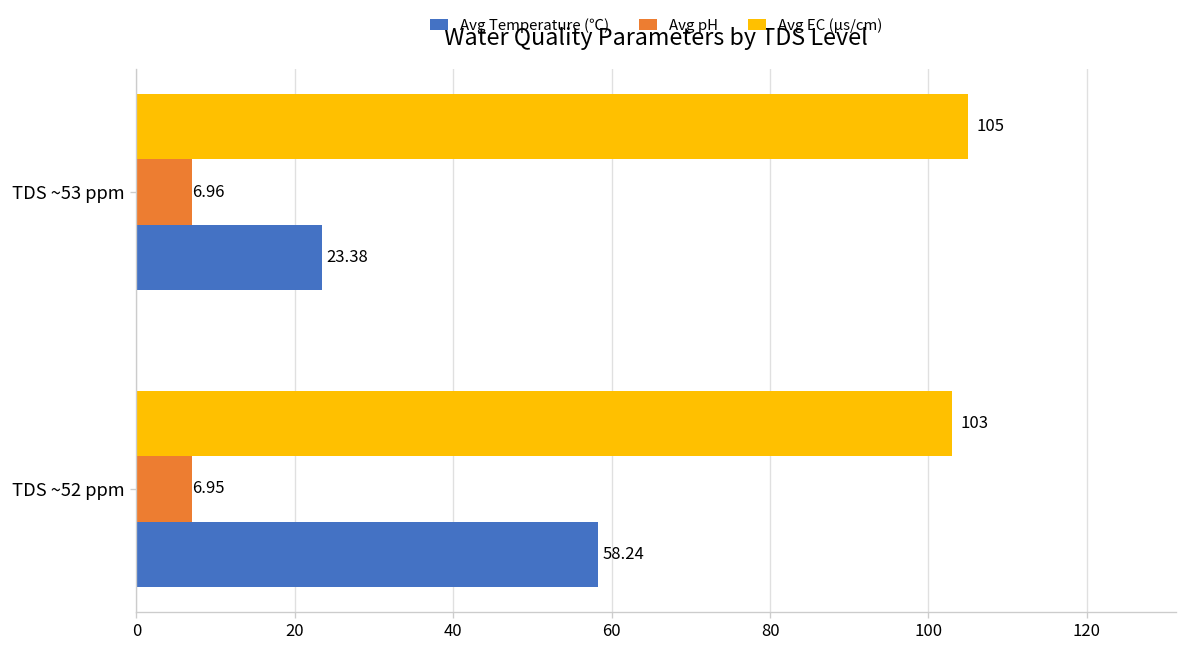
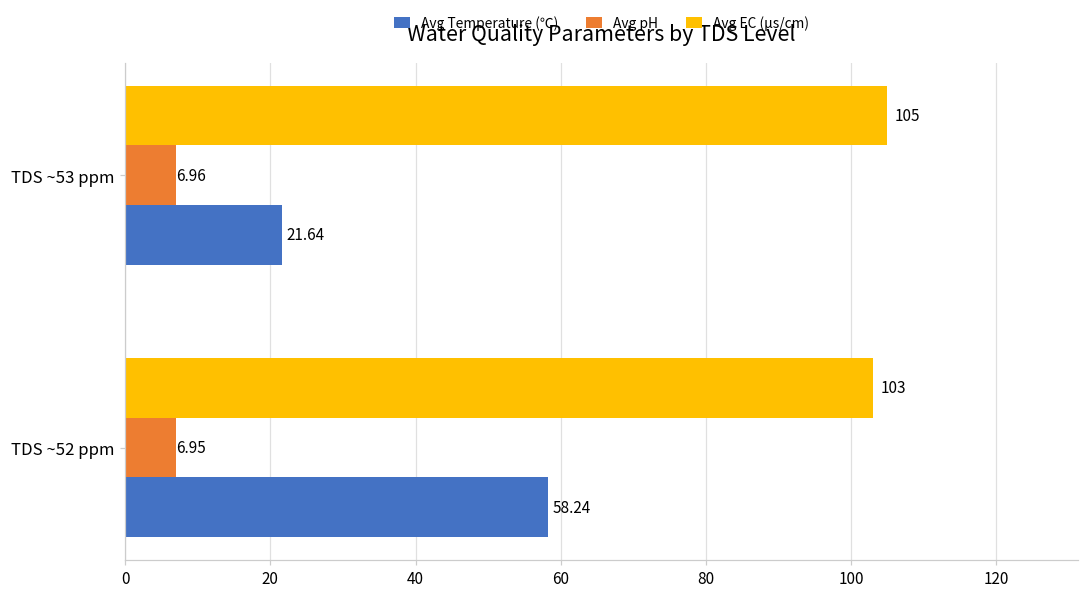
Avg Temperature (℃), TDS ~53 ppm: 23.38 -> 21.64
